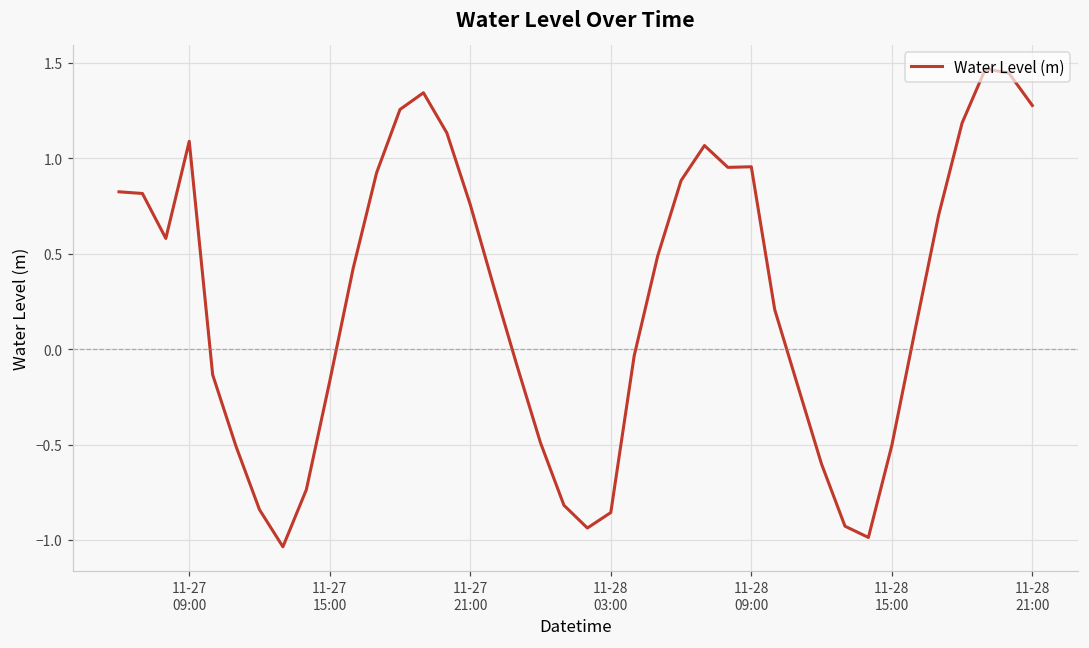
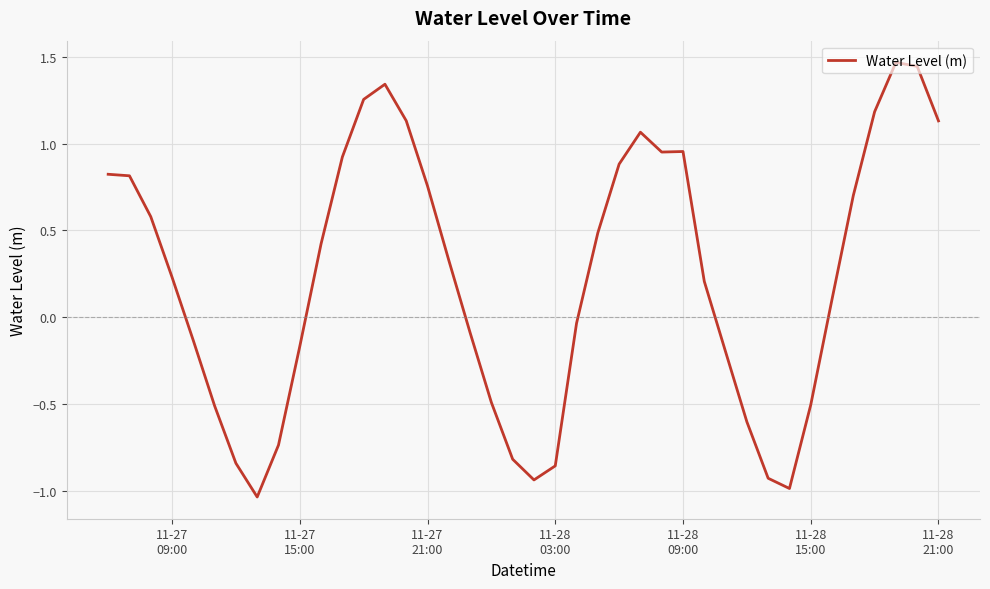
11-27 09:00: 1.09 -> 0.23
11-28 21:00: 1.28 -> 1.13
